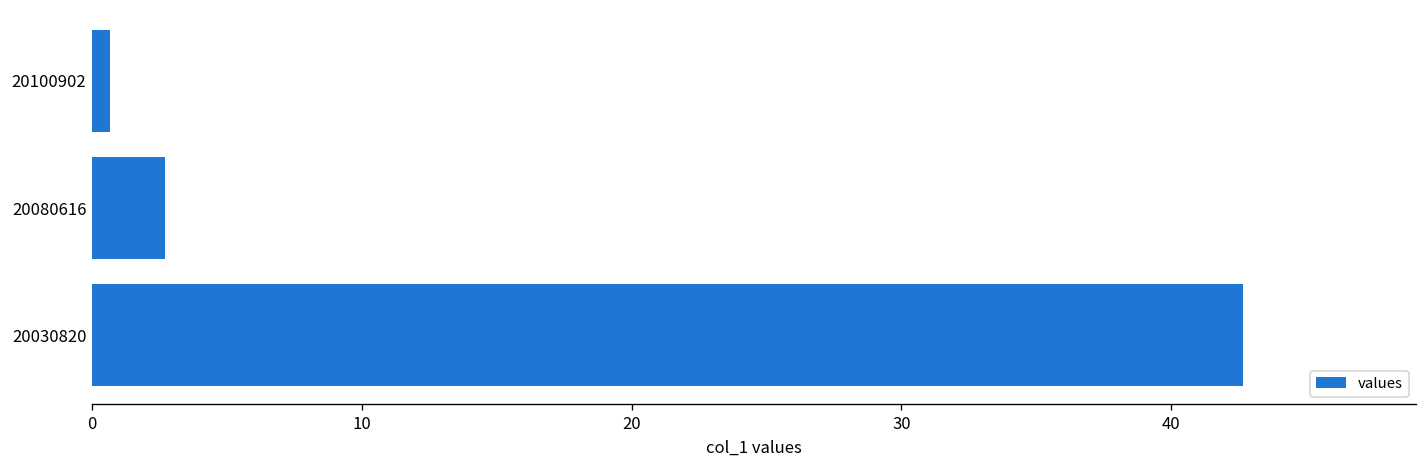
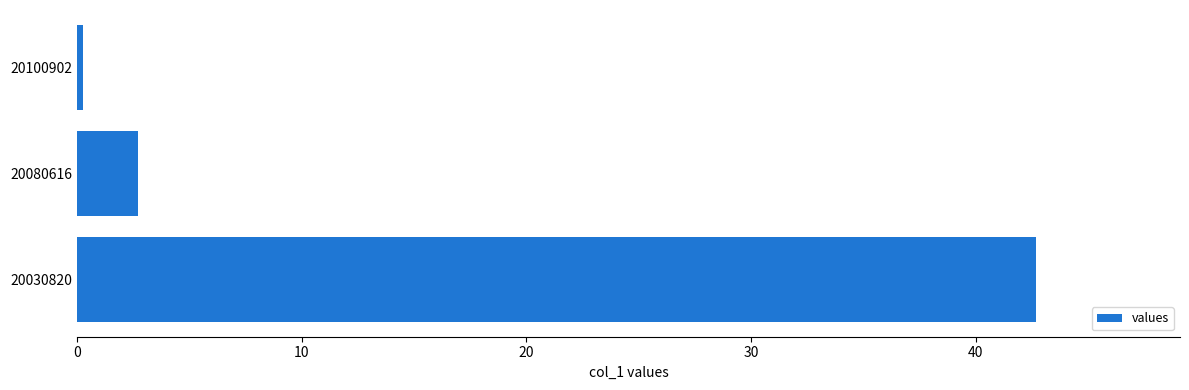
20100902: 0.7 -> 0.3
